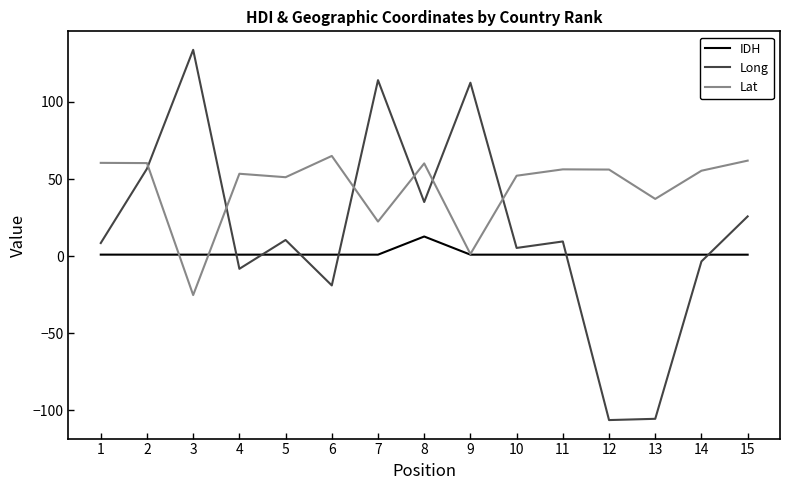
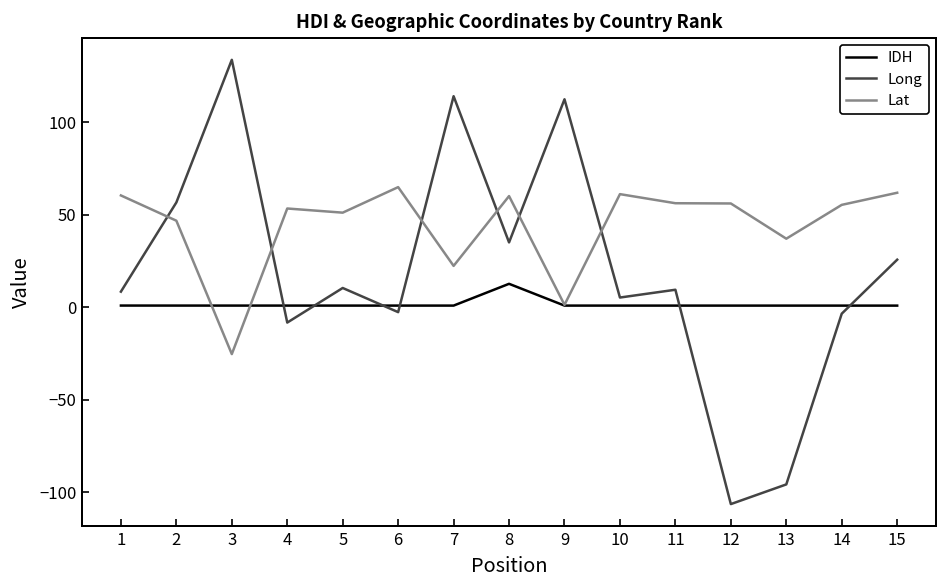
Lat, 2: 60 -> 47
Long, 6: -19 -> -3
Lat, 10: 52 -> 61
Long, 13: -106 -> -96
